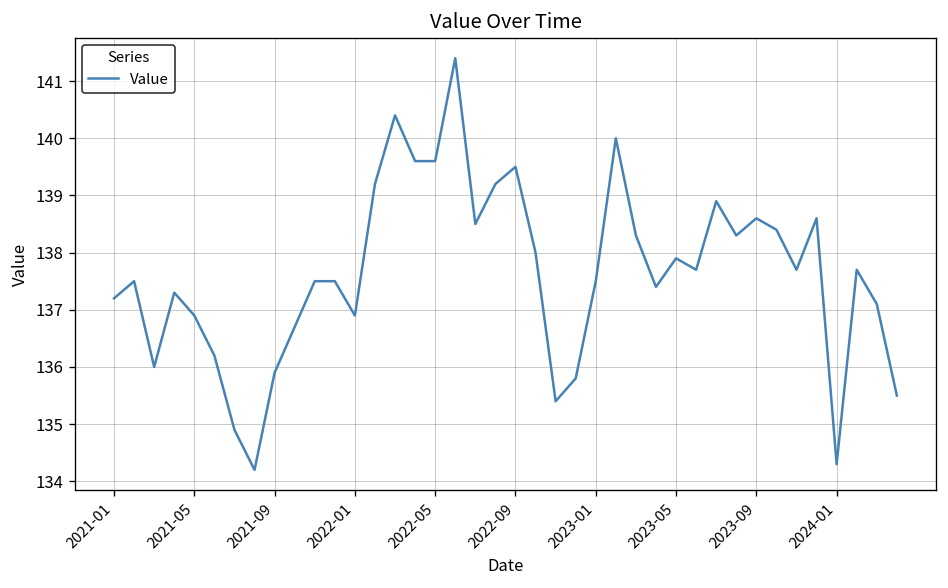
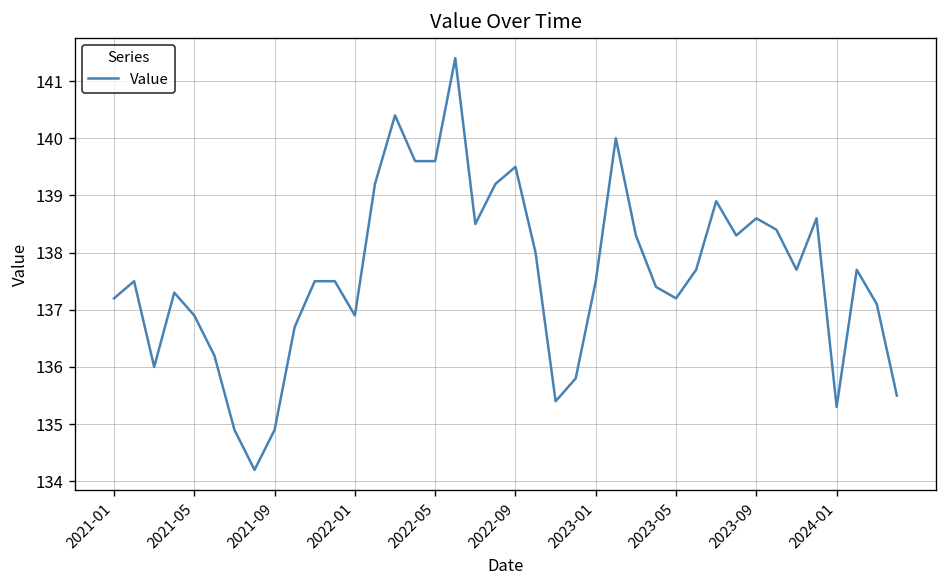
2021-09: 135.9 -> 134.9
2023-05: 137.9 -> 137.2
2024-01: 134.3 -> 135.3
